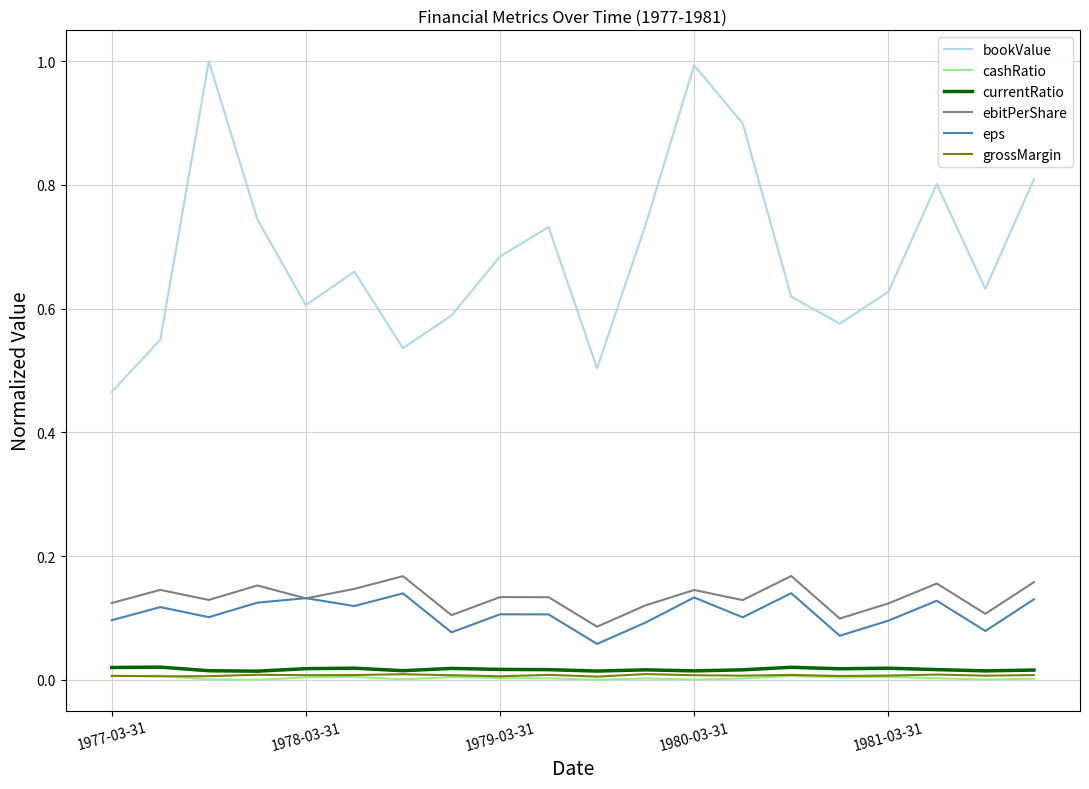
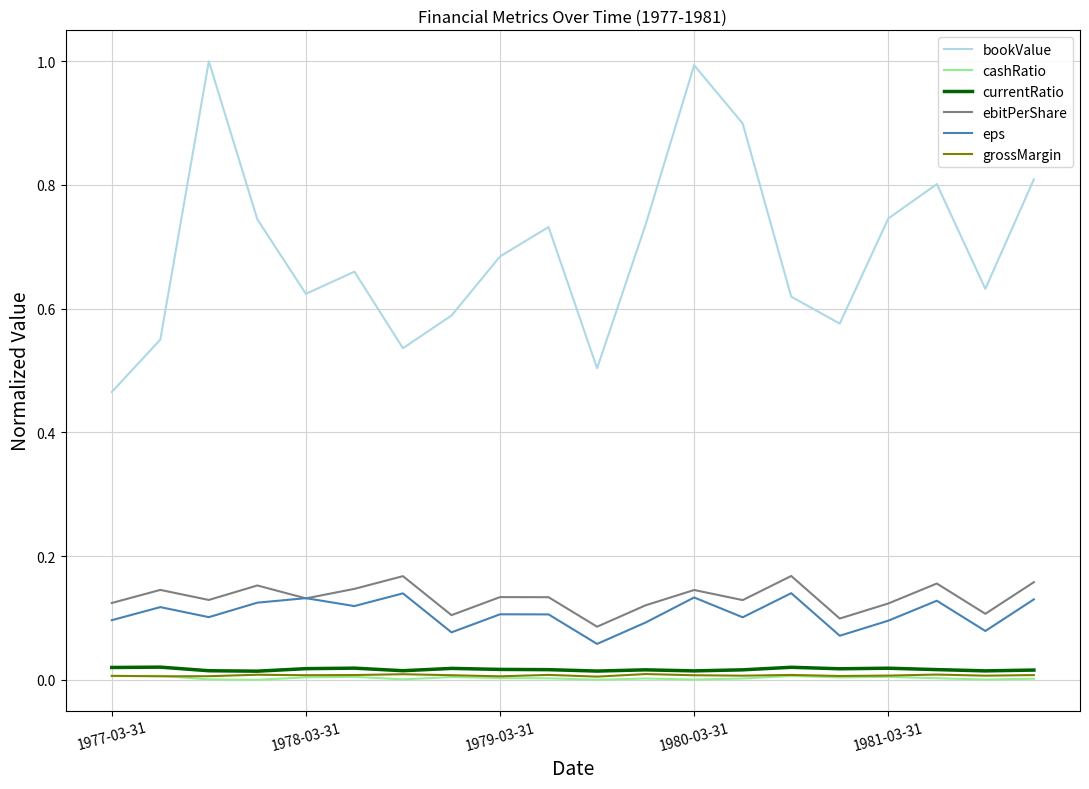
bookValue, 1978-03-31: 0.61 -> 0.62
bookValue, 1981-03-31: 0.63 -> 0.75
